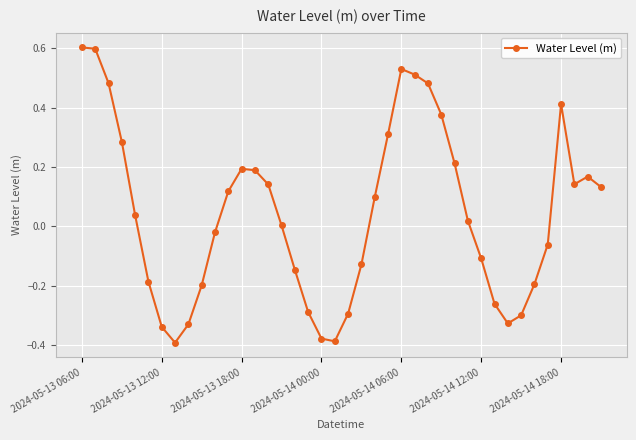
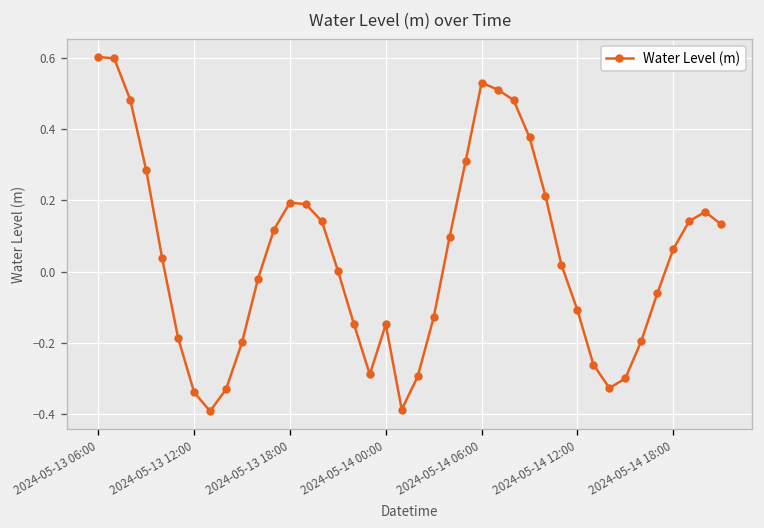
2024-05-14 00:00: -0.38 -> -0.15
2024-05-14 18:00: 0.41 -> 0.06
